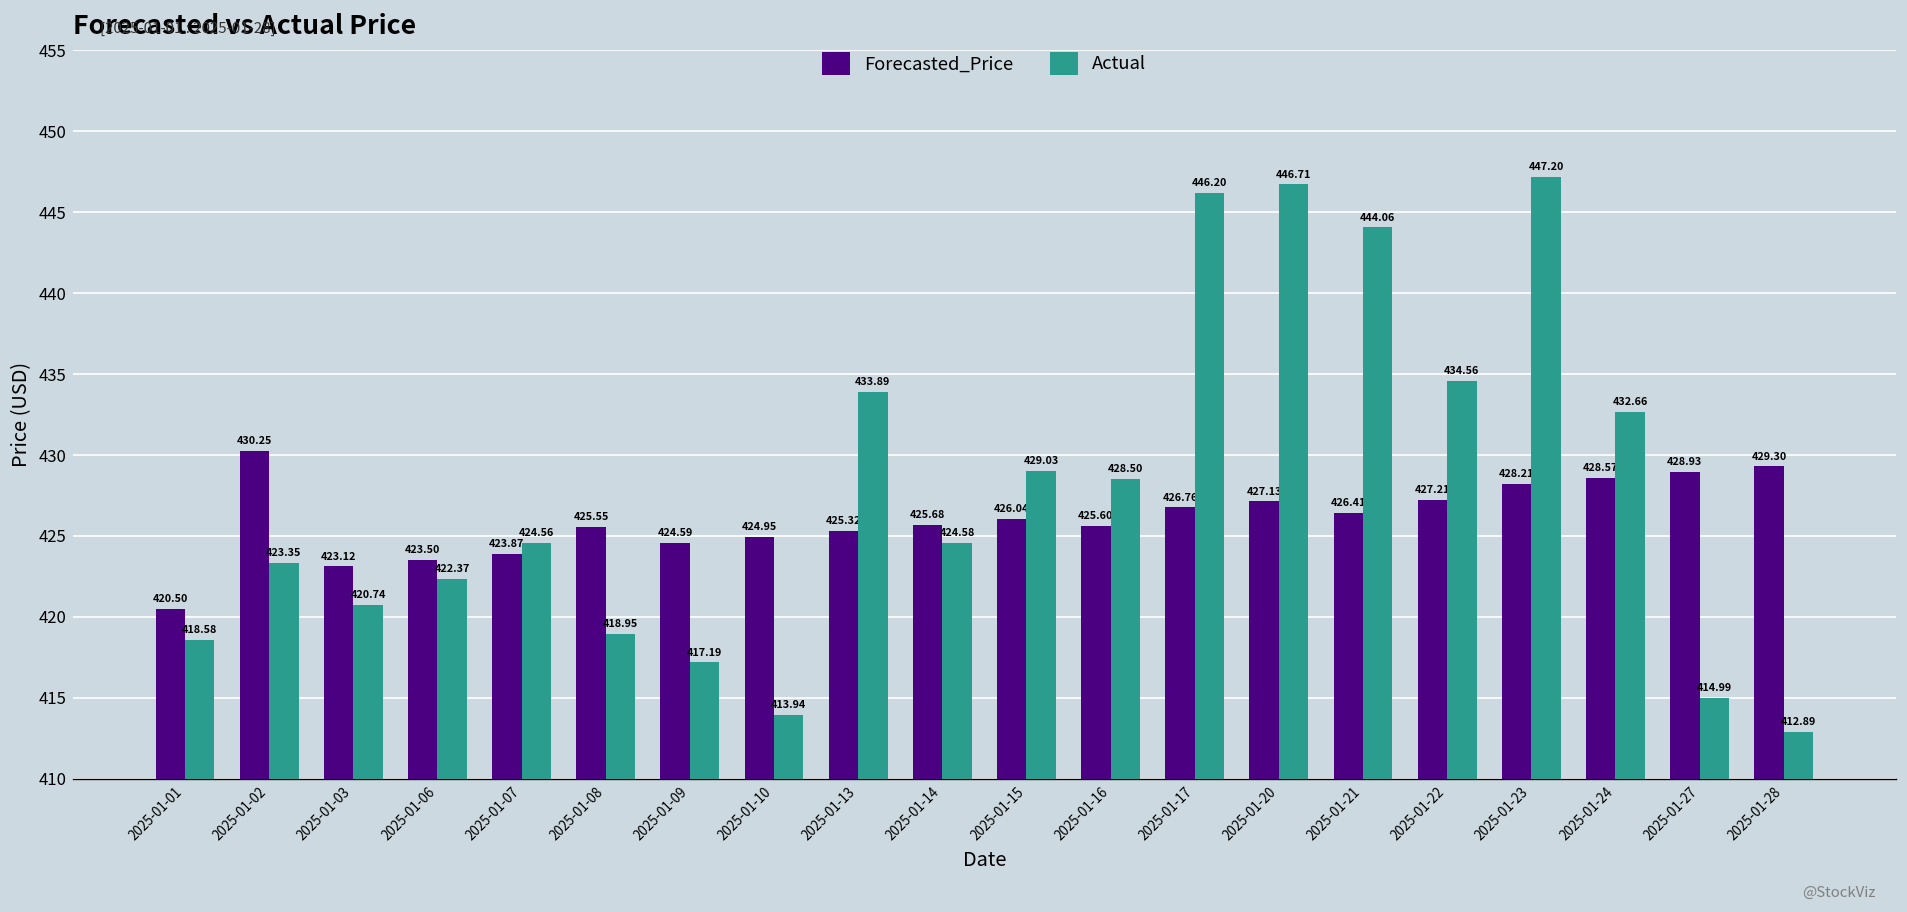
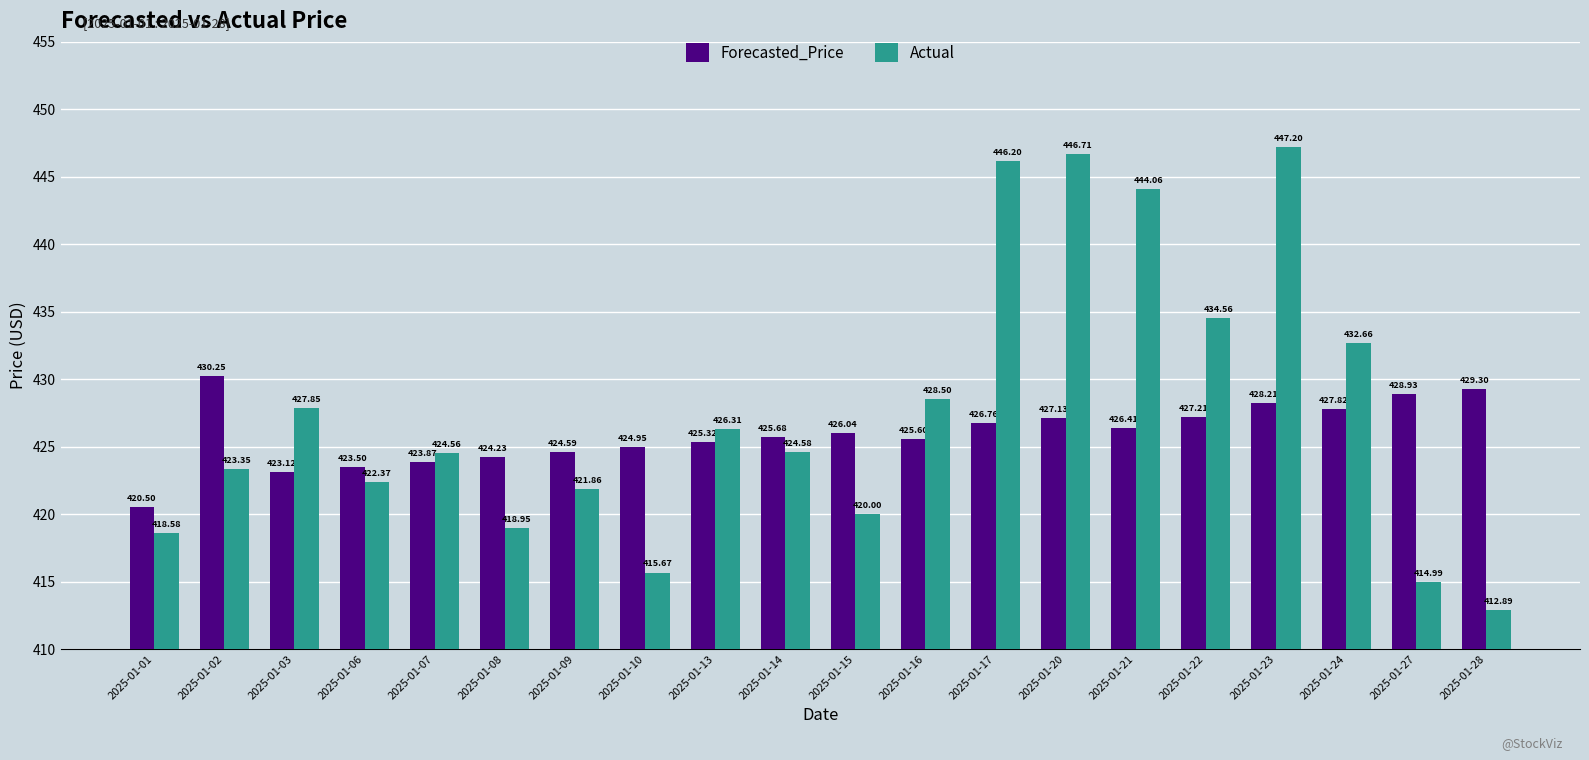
Actual, 2025-01-03: 420.74 -> 427.85
Forecasted_Price, 2025-01-08: 425.55 -> 424.23
Actual, 2025-01-09: 417.19 -> 421.86
Actual, 2025-01-10: 413.94 -> 415.67
Actual, 2025-01-13: 433.89 -> 426.31
Actual, 2025-01-15: 429.03 -> 420.00
Forecasted_Price, 2025-01-24: 428.57 -> 427.82
